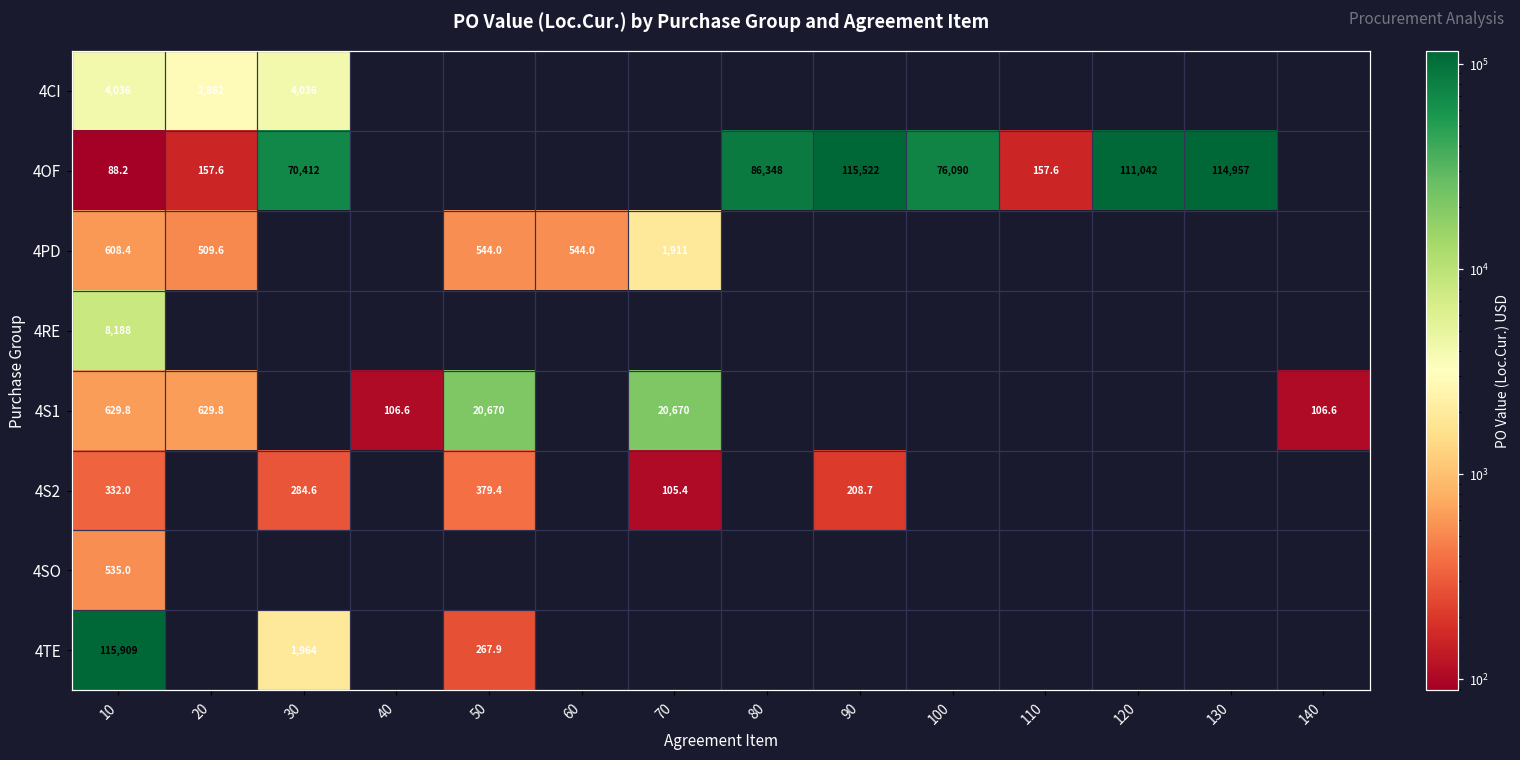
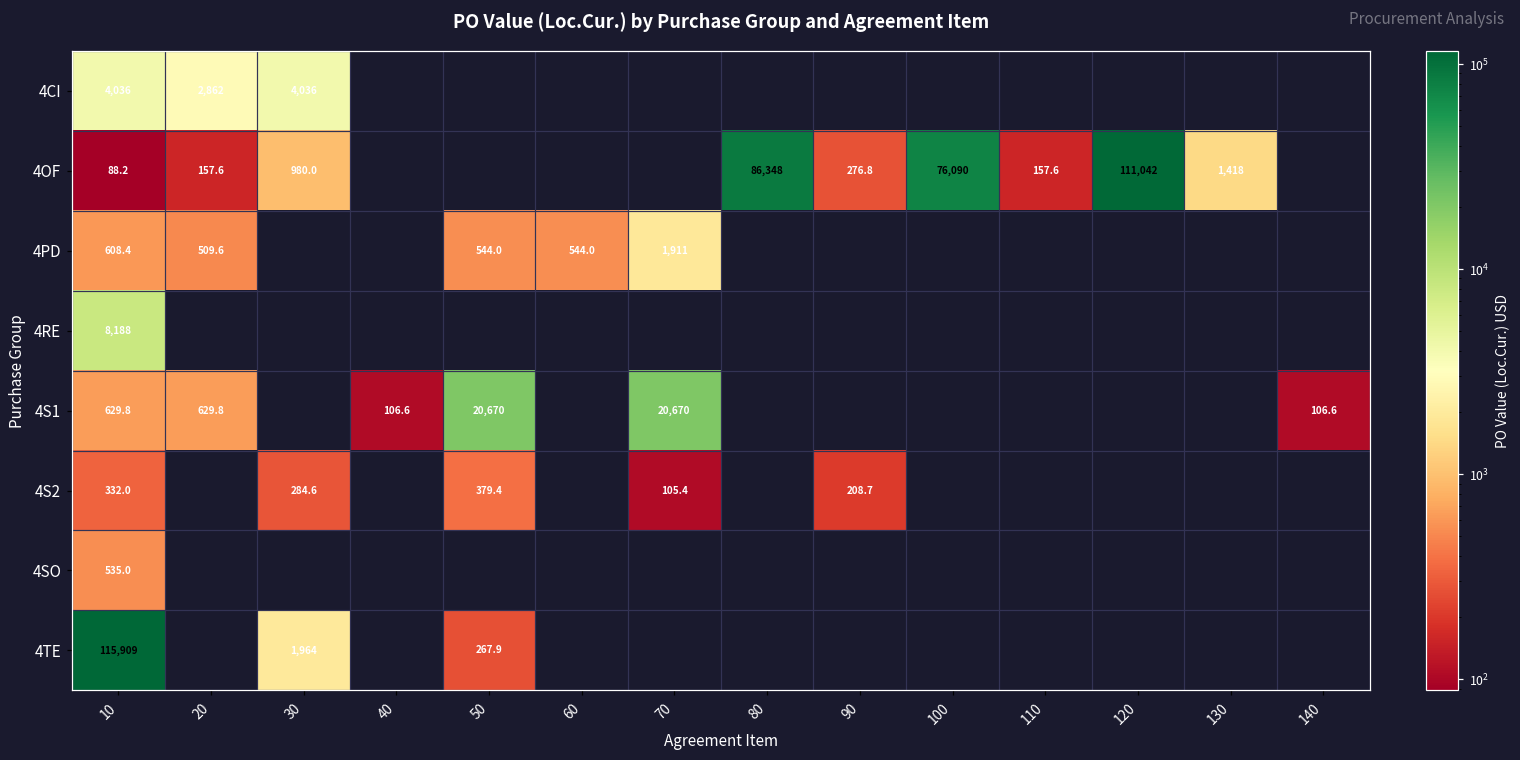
4OF, 30: 70,412 -> 980.0
4OF, 90: 115,522 -> 276.8
4OF, 130: 114,957 -> 1,418
